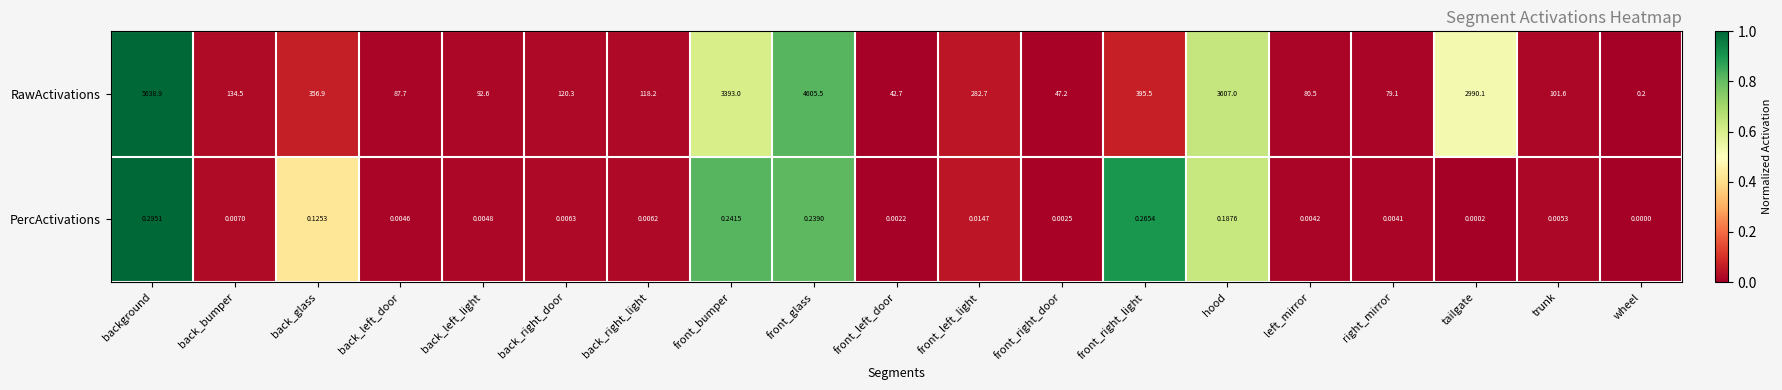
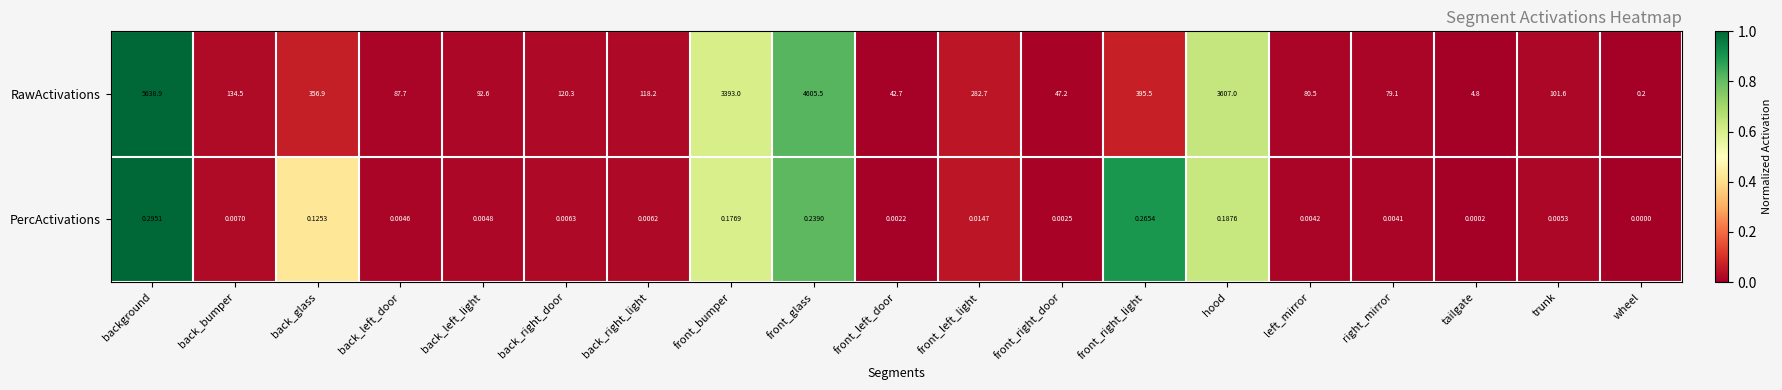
RawActivations, tailgate: 2990.1 -> 4.8
PercActivations, front_bumper: 0.2415 -> 0.1769
